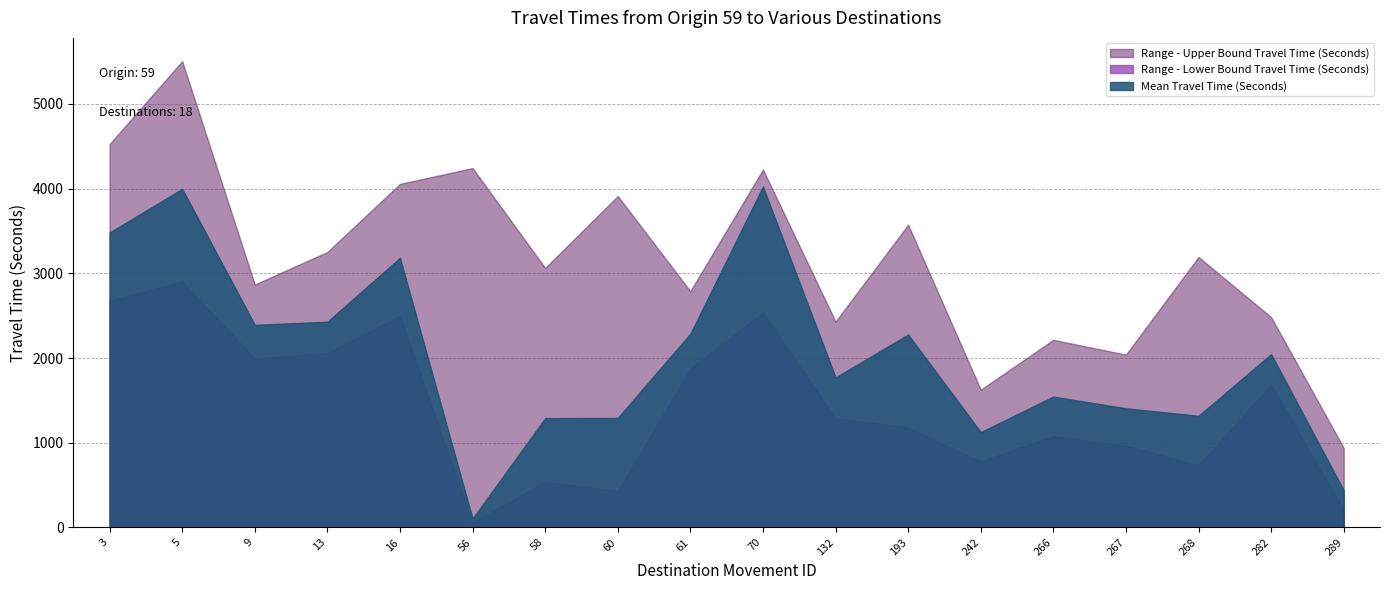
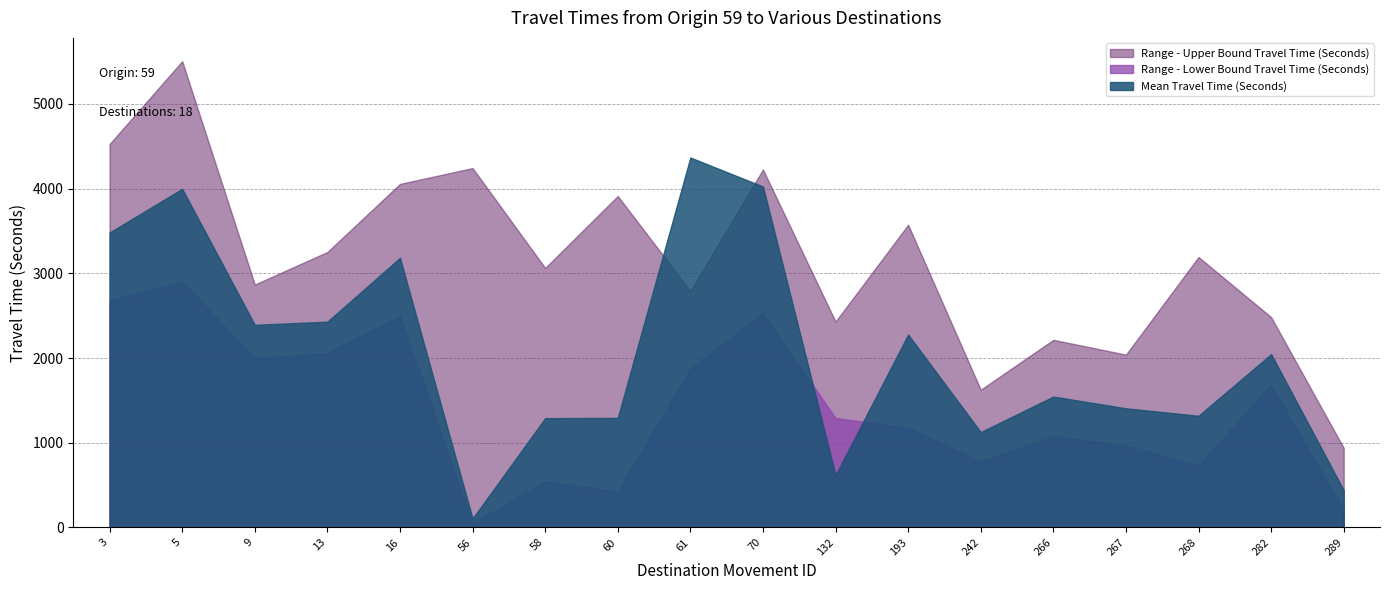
Mean Travel Time (Seconds), 61: 2300 -> 4400
Mean Travel Time (Seconds), 132: 1800 -> 600
